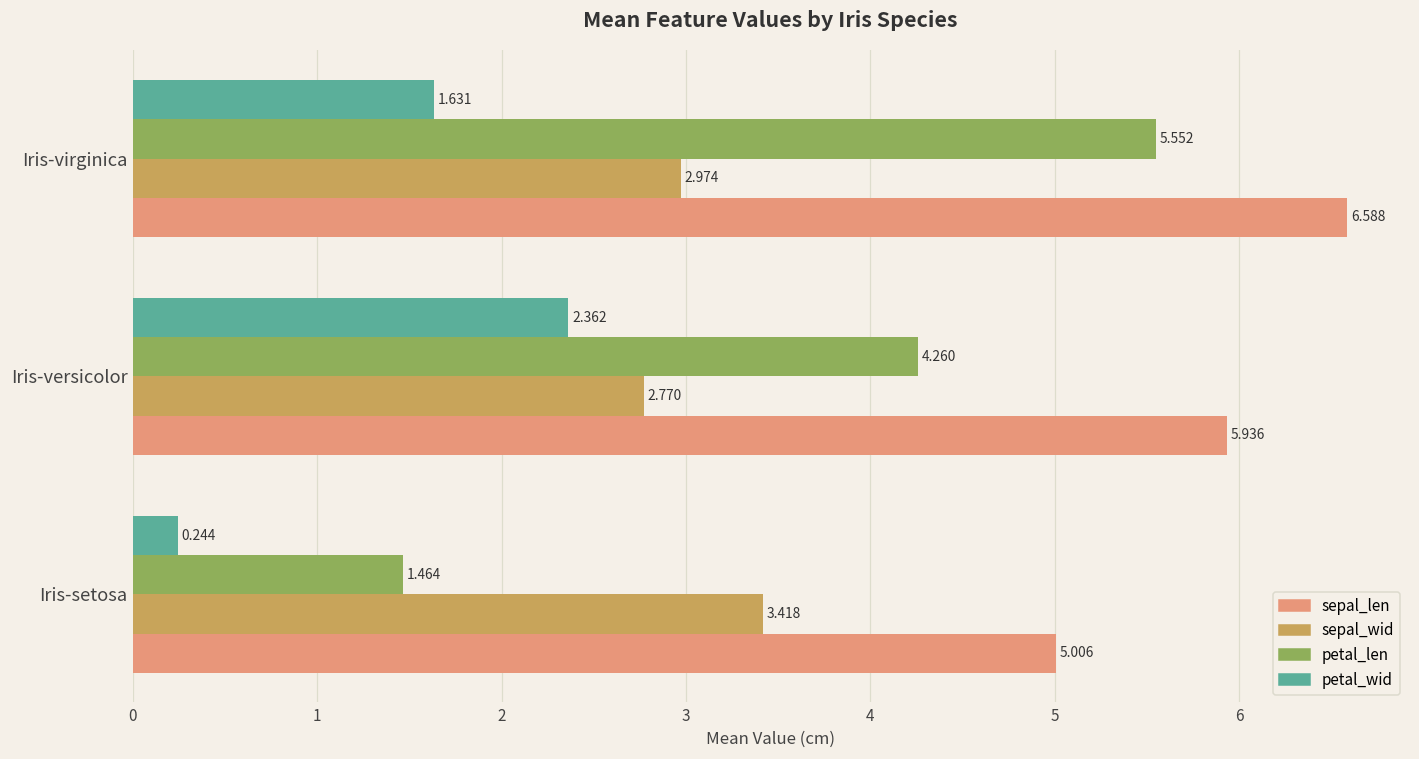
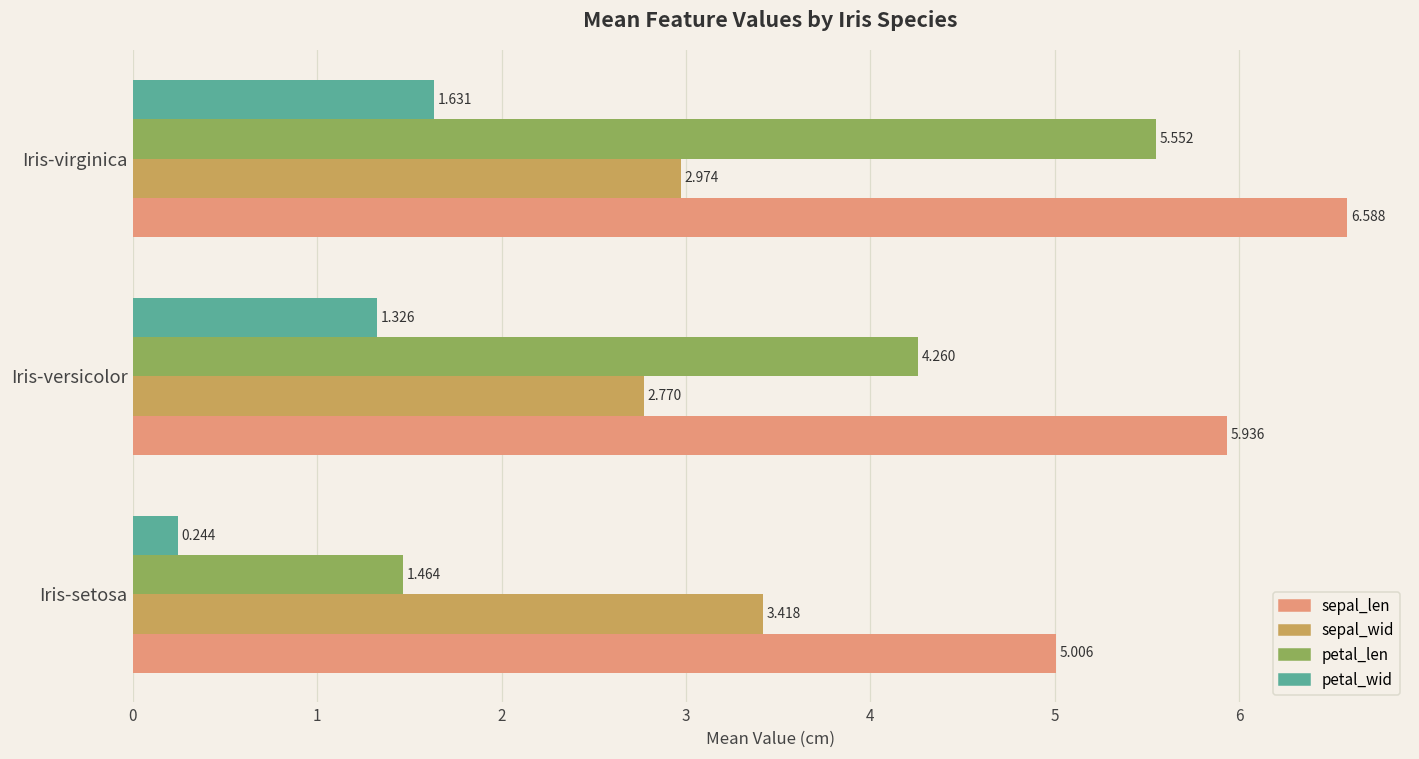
petal_wid, Iris-versicolor: 2.362 -> 1.326
